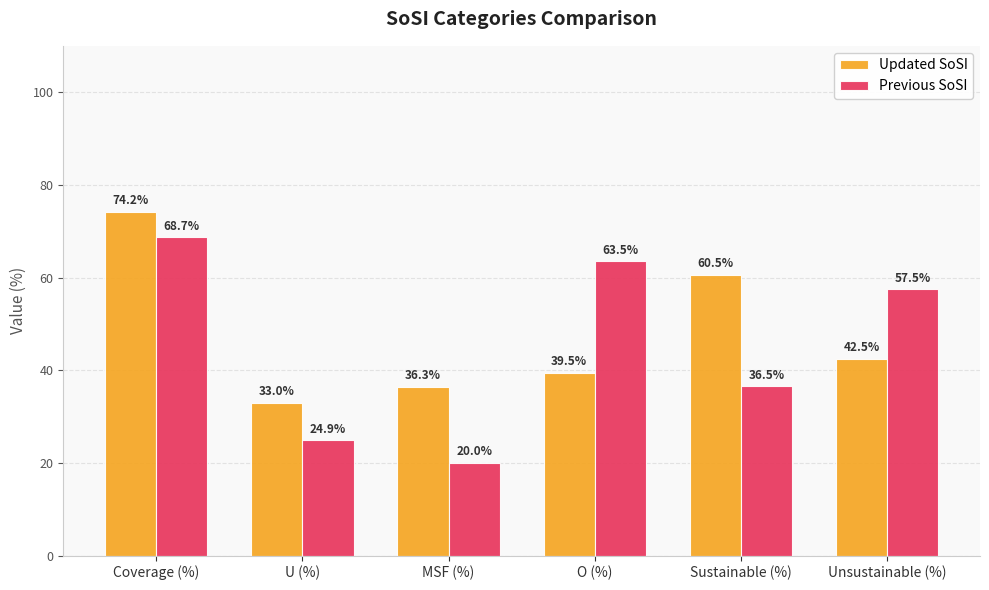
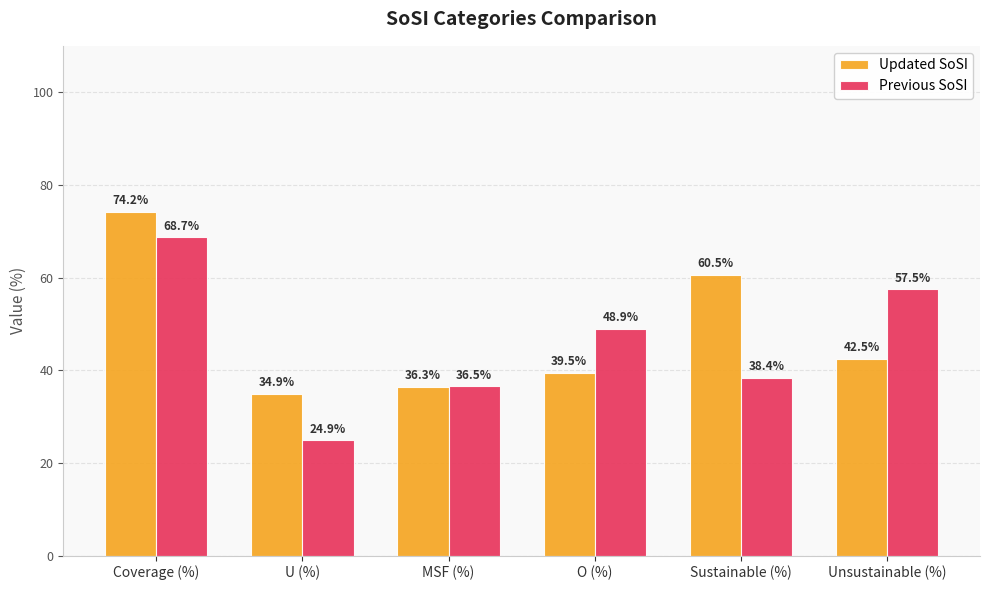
Updated SoSI, U (%): 33.0% -> 34.9%
Previous SoSI, MSF (%): 20.0% -> 36.5%
Previous SoSI, O (%): 63.5% -> 48.9%
Previous SoSI, Sustainable (%): 36.5% -> 38.4%
